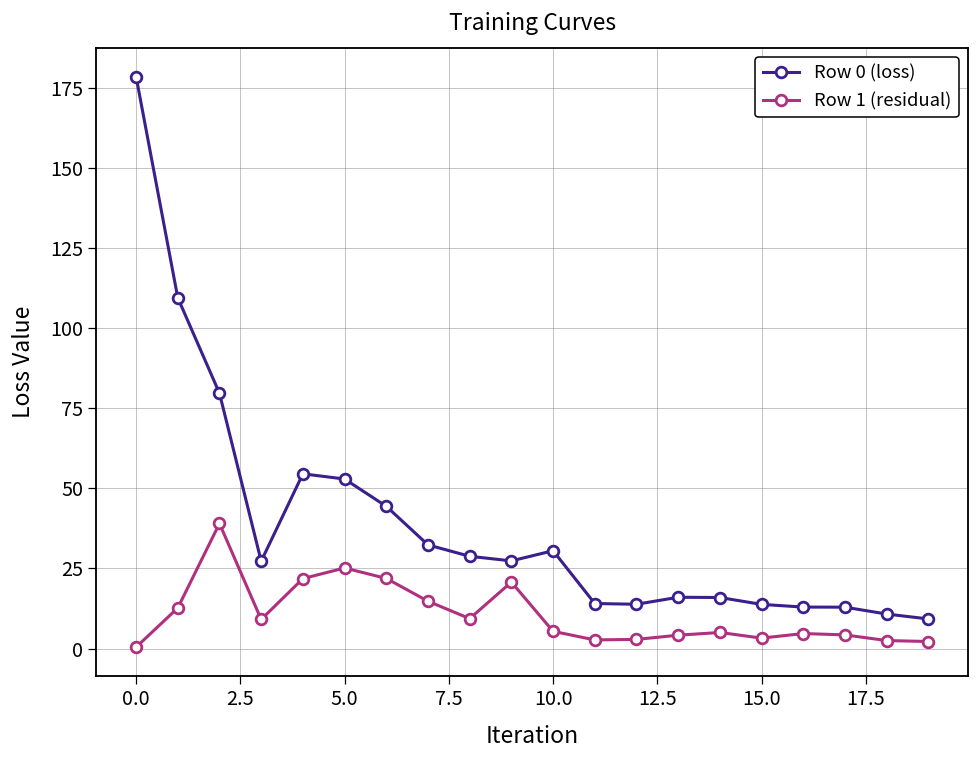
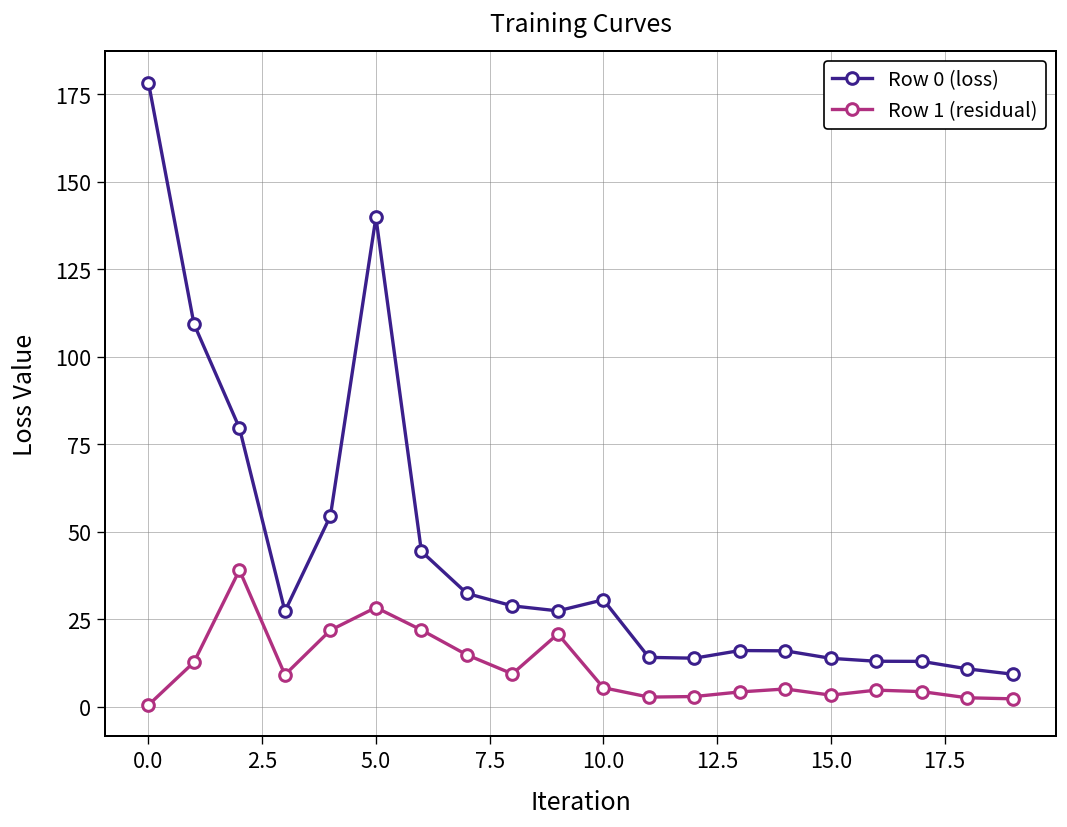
Row 0 (loss), 5.0: 53 -> 140
Row 1 (residual), 5.0: 25 -> 28
